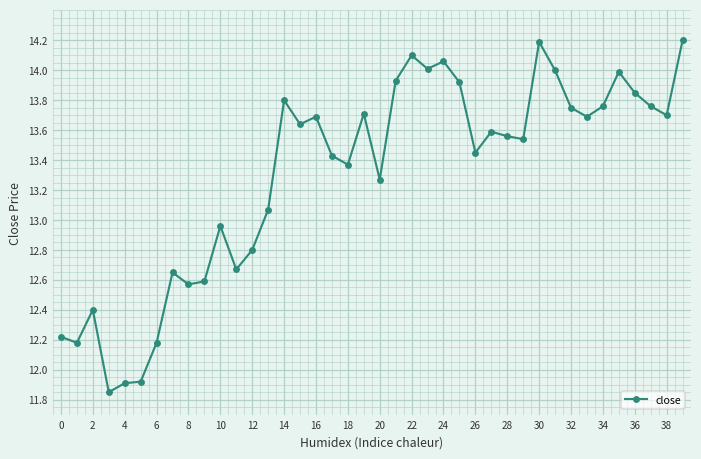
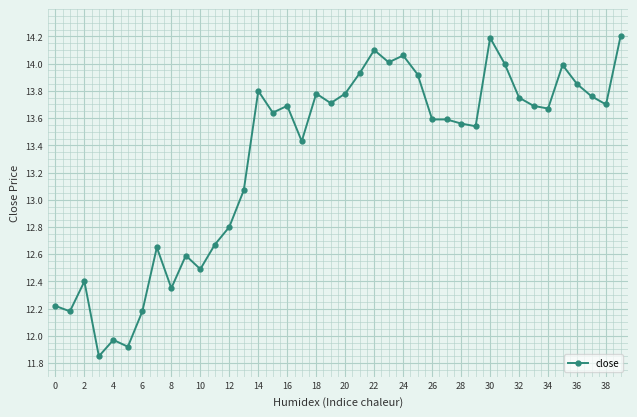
4: 11.91 -> 11.97
8: 12.57 -> 12.35
10: 12.96 -> 12.49
18: 13.37 -> 13.78
20: 13.27 -> 13.78
26: 13.45 -> 13.59
34: 13.76 -> 13.67
